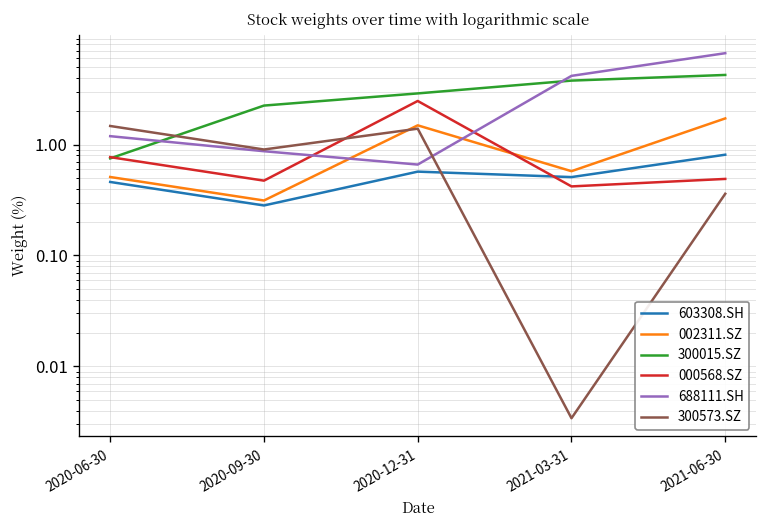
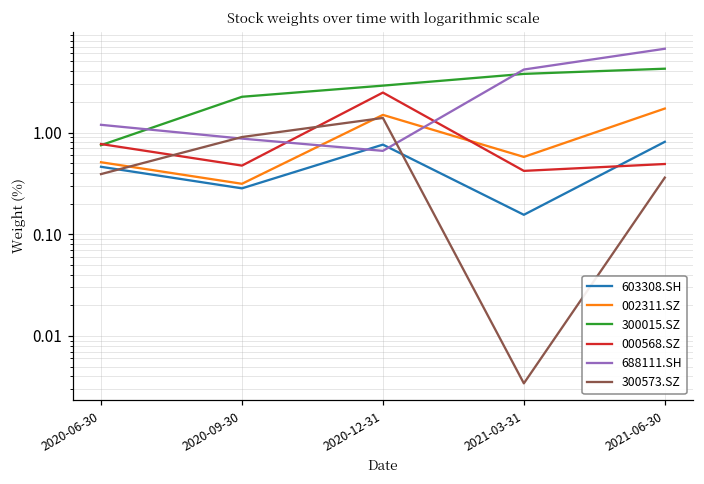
300573.SZ, 2020-06-30: 1.5 -> 0.39
603308.SH, 2020-12-31: 0.6 -> 0.8
603308.SH, 2021-03-31: 0.5 -> 0.16
